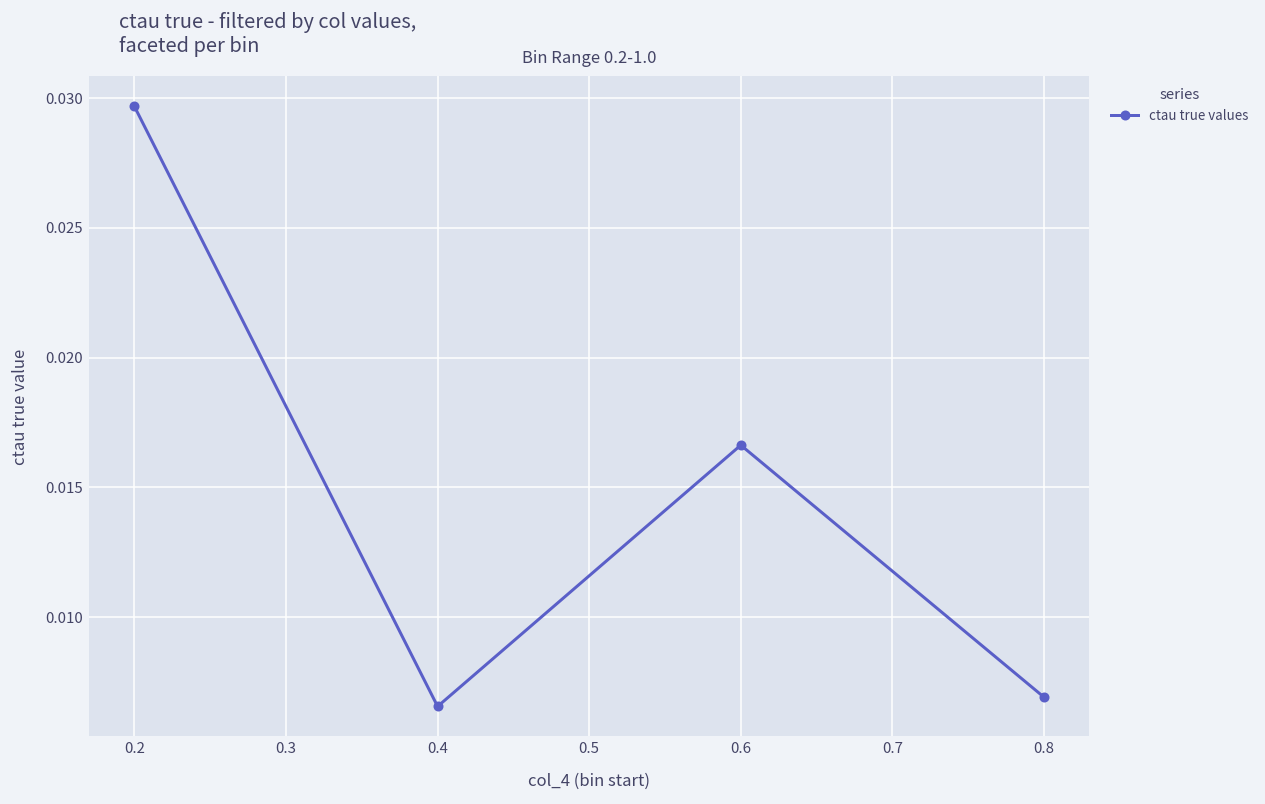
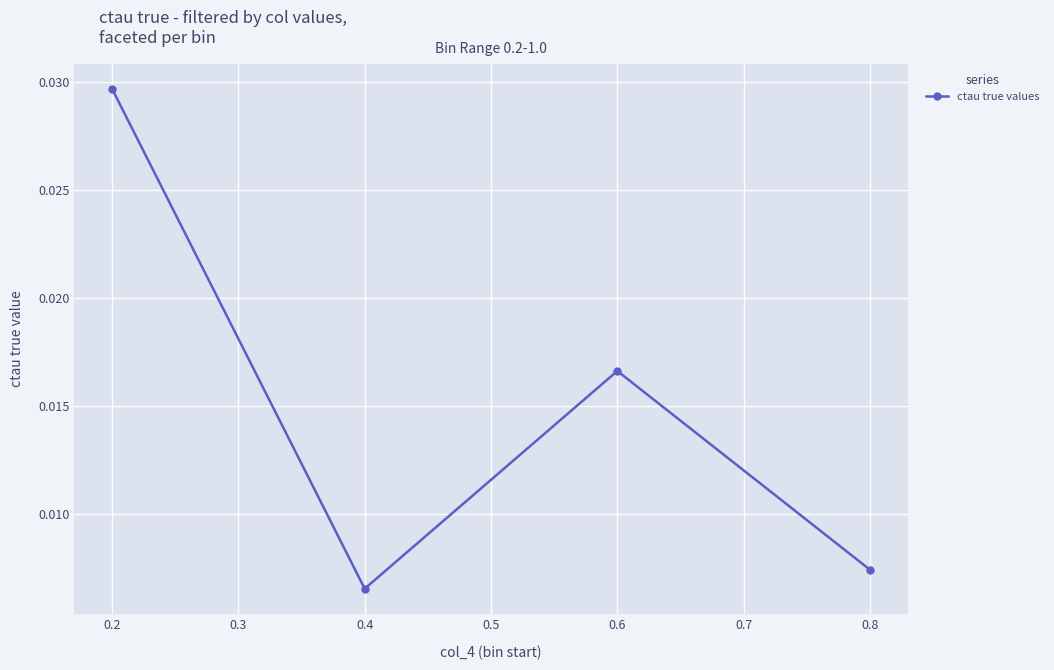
0.8: 0.0069 -> 0.0074
